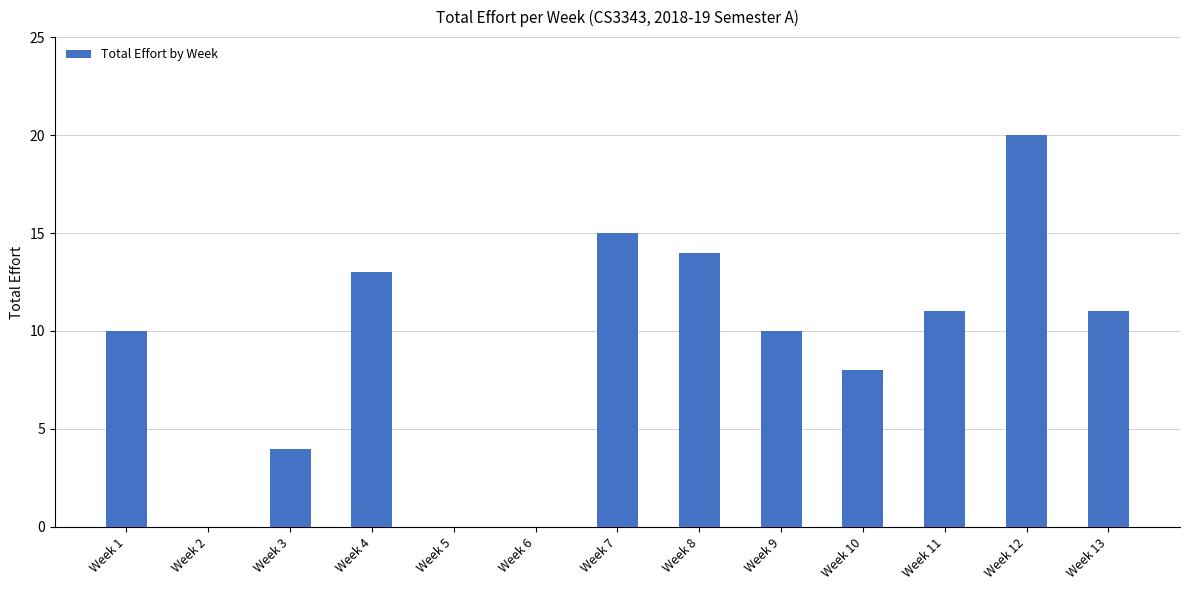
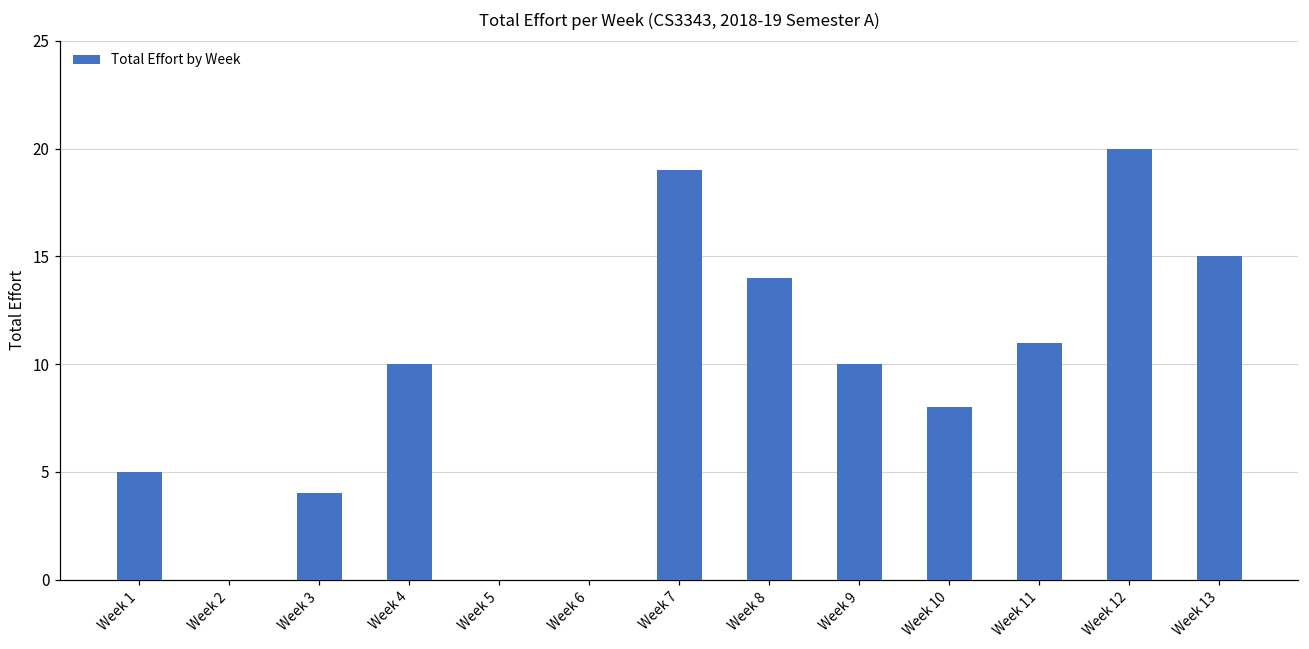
Week 1: 10 -> 5
Week 4: 13 -> 10
Week 7: 15 -> 19
Week 13: 11 -> 15
